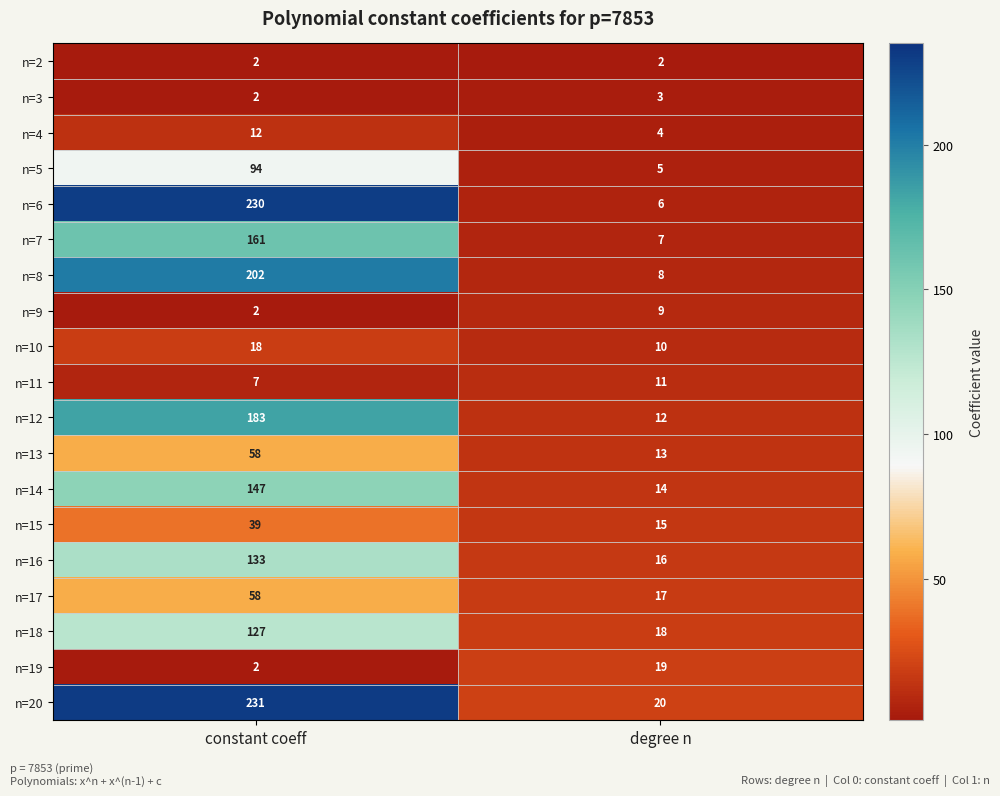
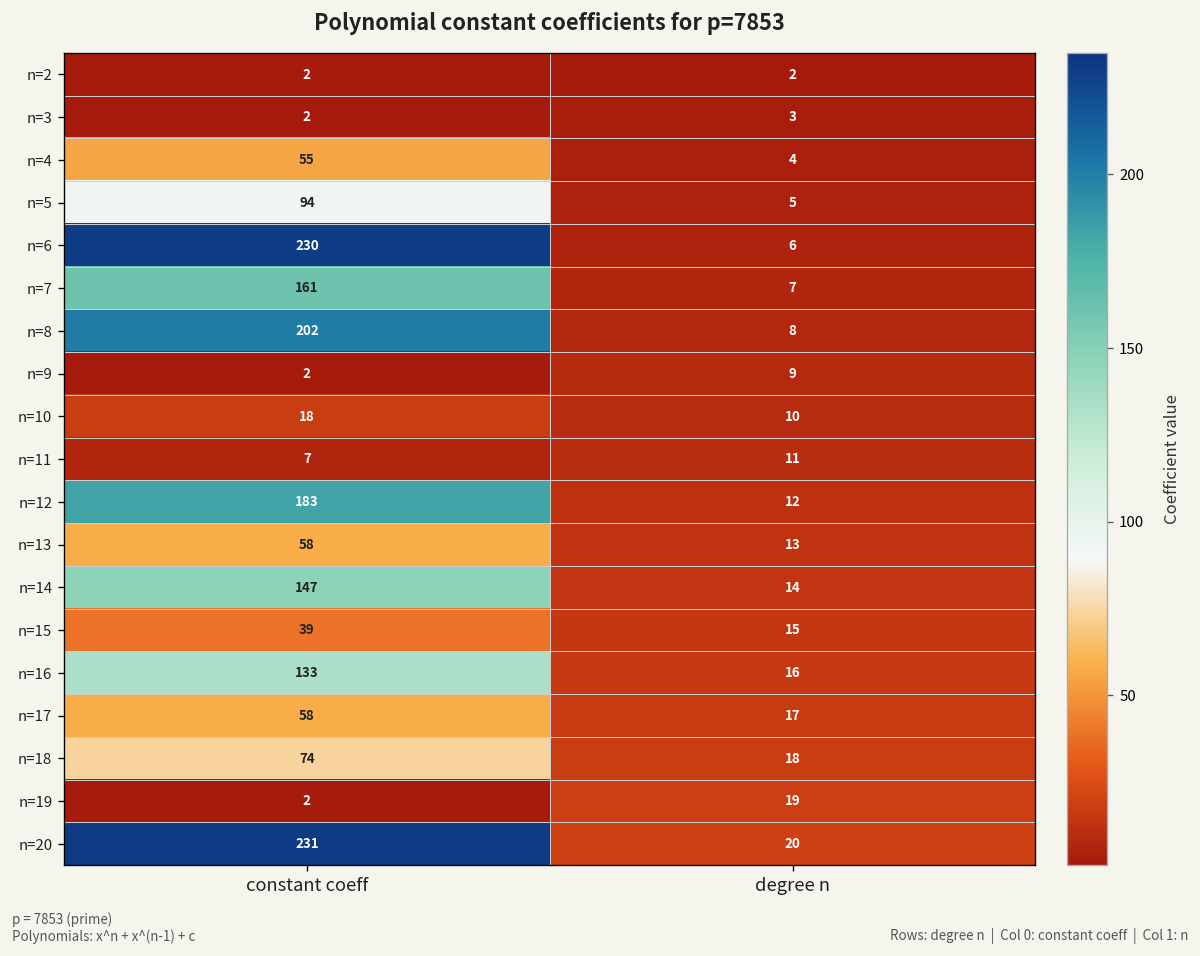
n=4, constant coeff: 12 -> 55
n=18, constant coeff: 127 -> 74
